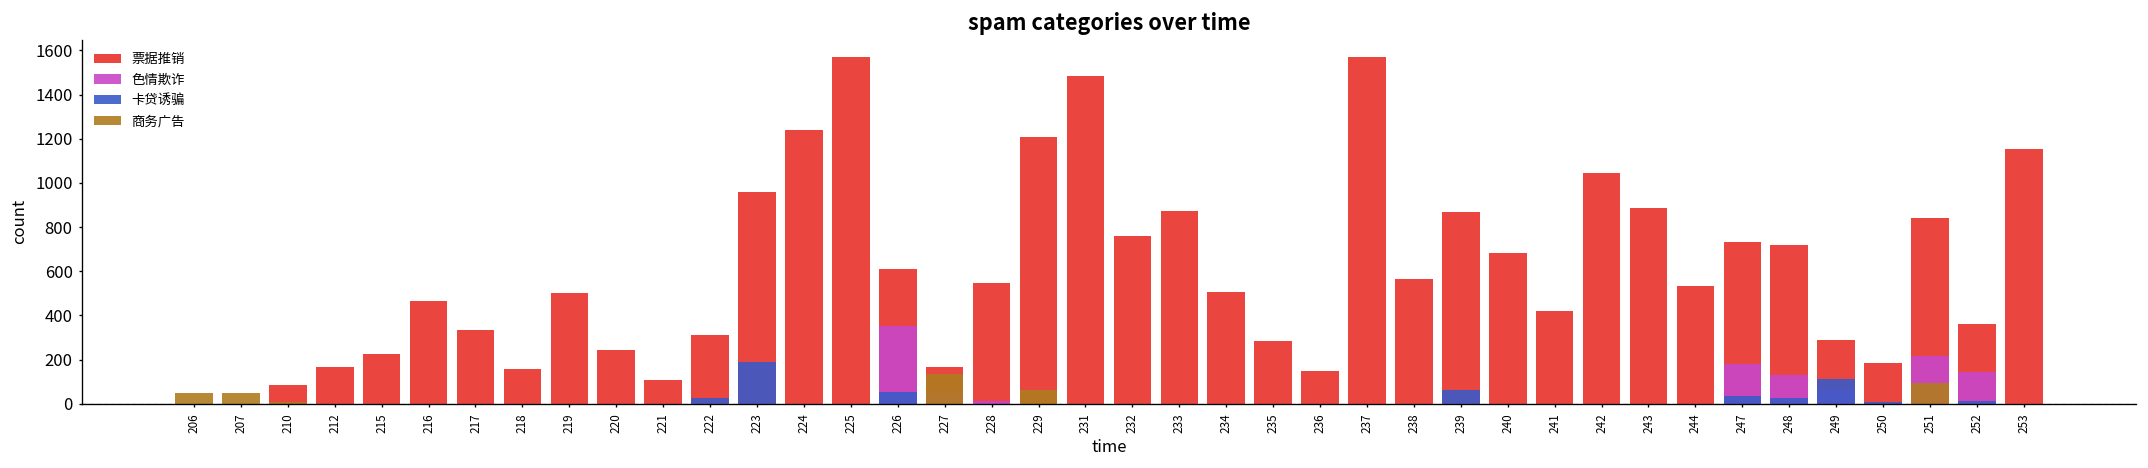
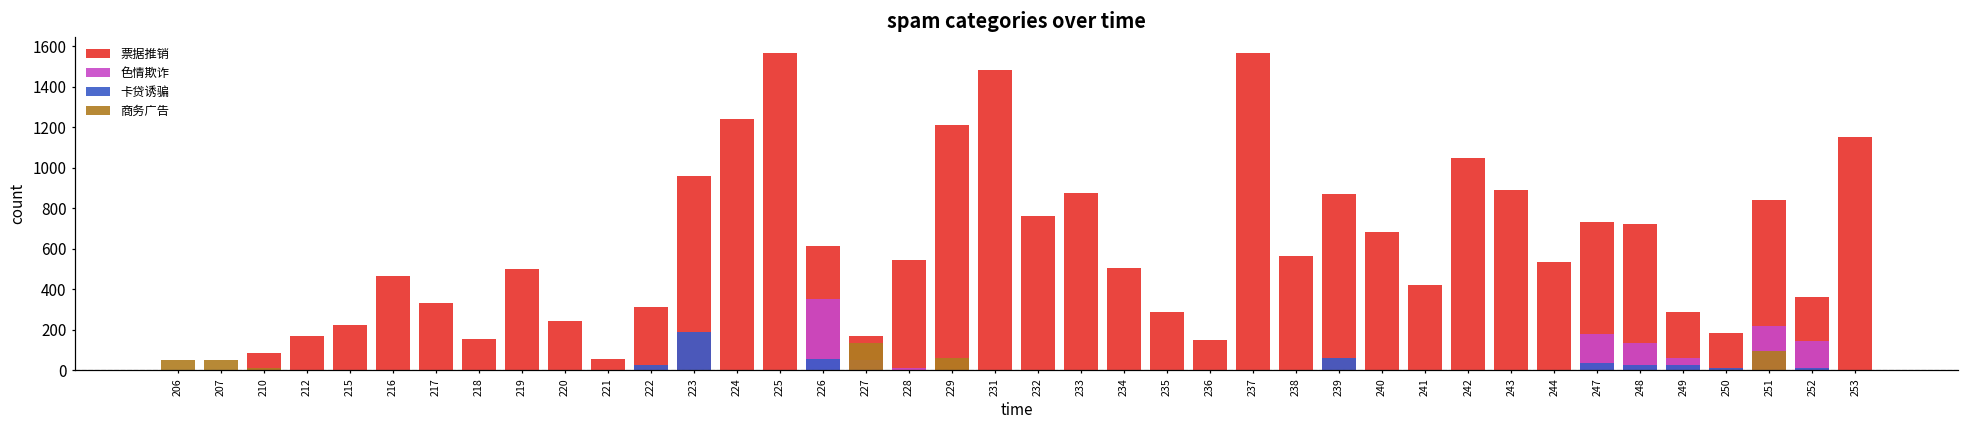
票据推销, 221: 110 -> 60
卡贷诱骗, 249: 110 -> 20
